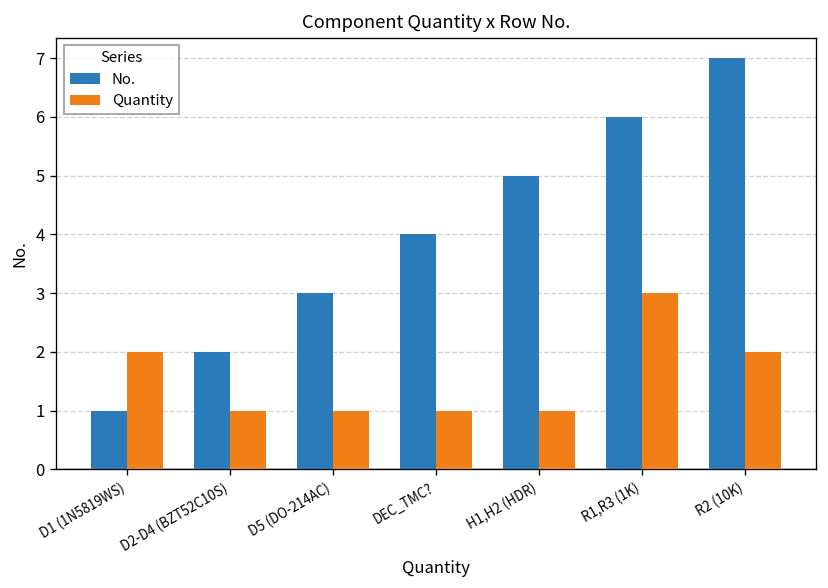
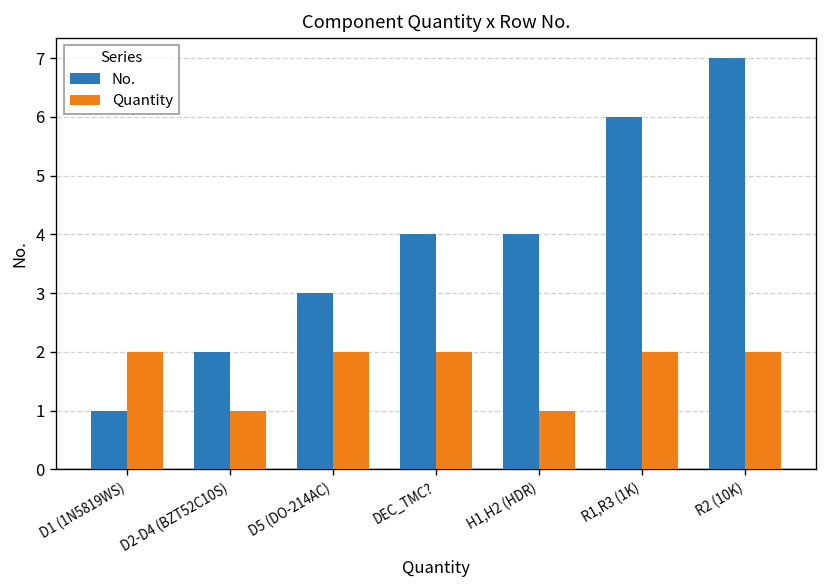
Quantity, D5 (DO-214AC): 1 -> 2
Quantity, DEC_TMC?: 1 -> 2
No., H1,H2 (HDR): 5 -> 4
Quantity, R1,R3 (1K): 3 -> 2
